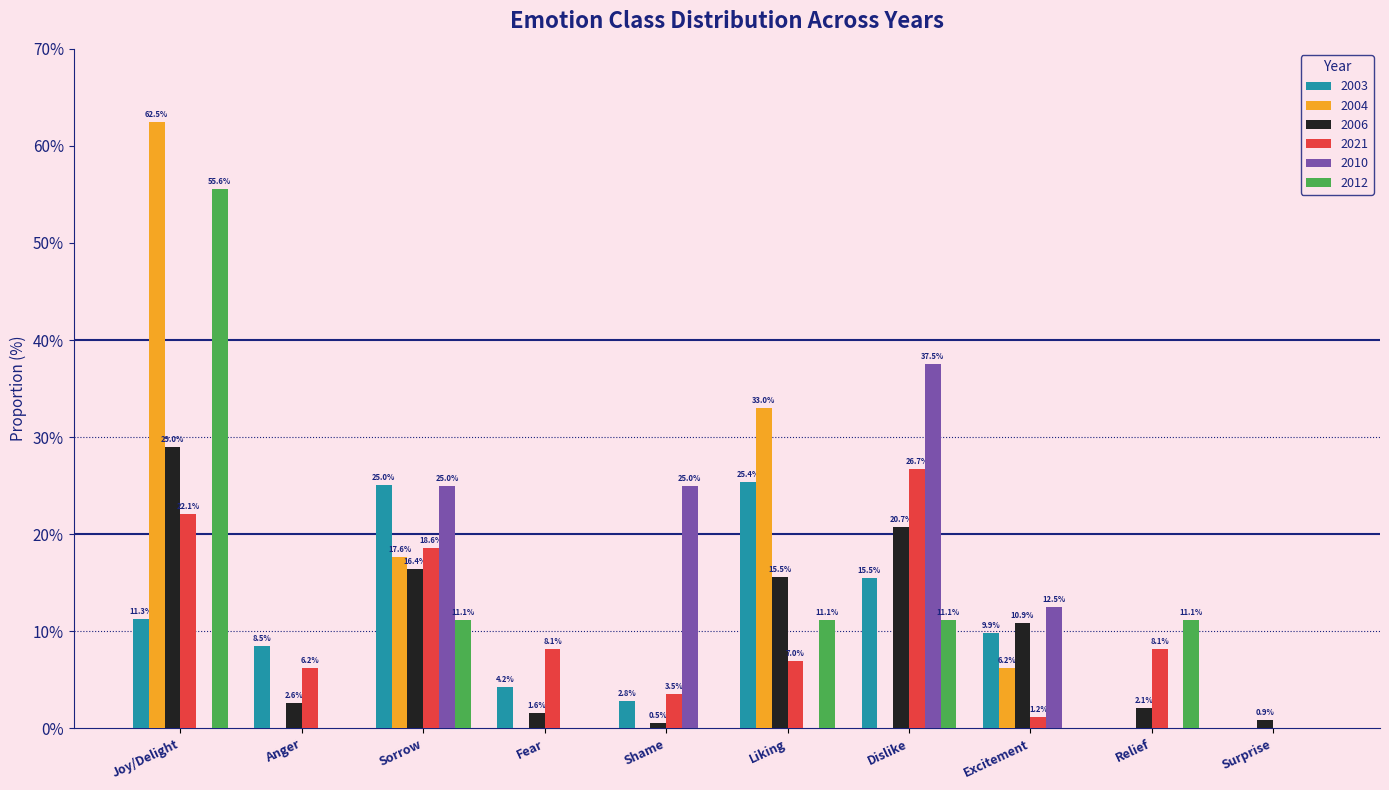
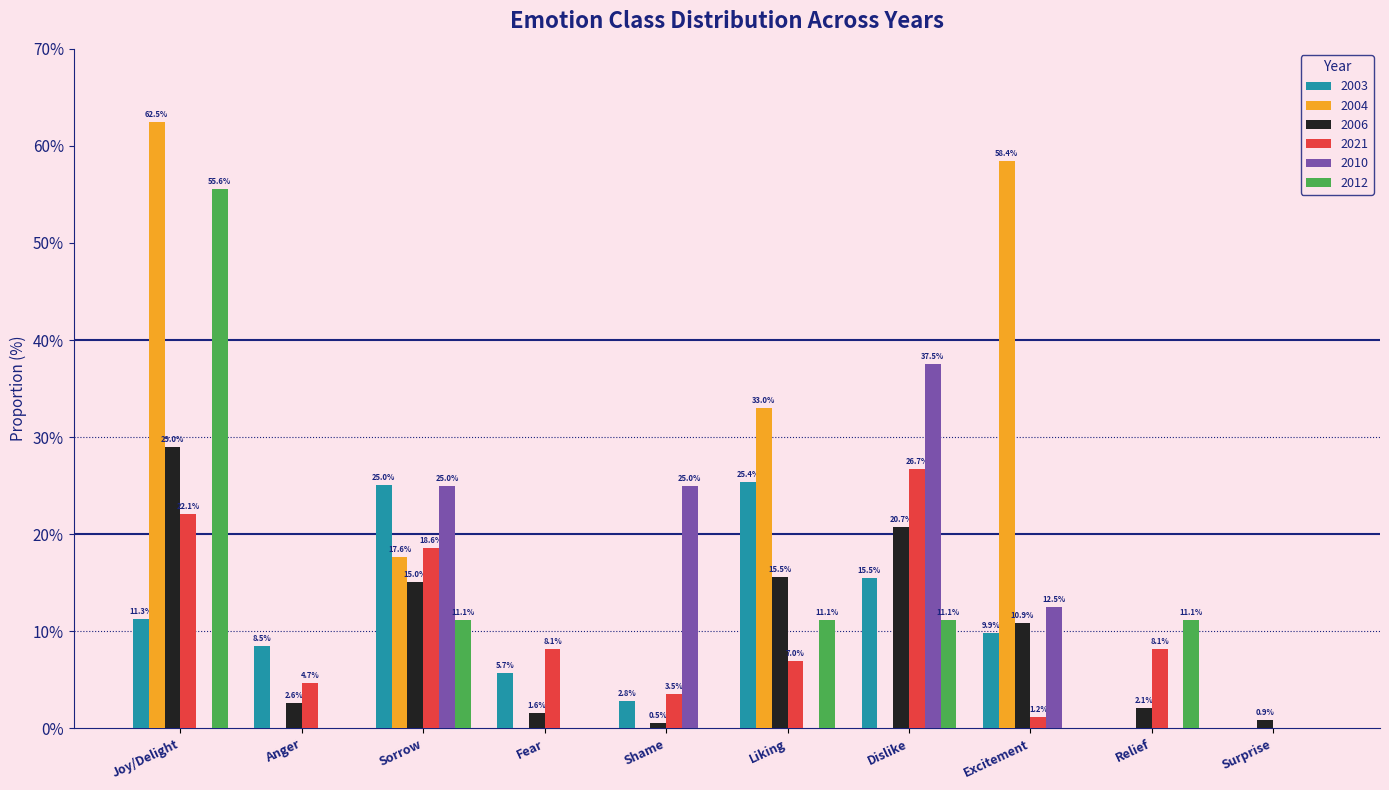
2021, Anger: 6.2% -> 4.7%
2006, Sorrow: 16.4% -> 15.0%
2003, Fear: 4.2% -> 5.7%
2004, Excitement: 6.2% -> 58.4%
